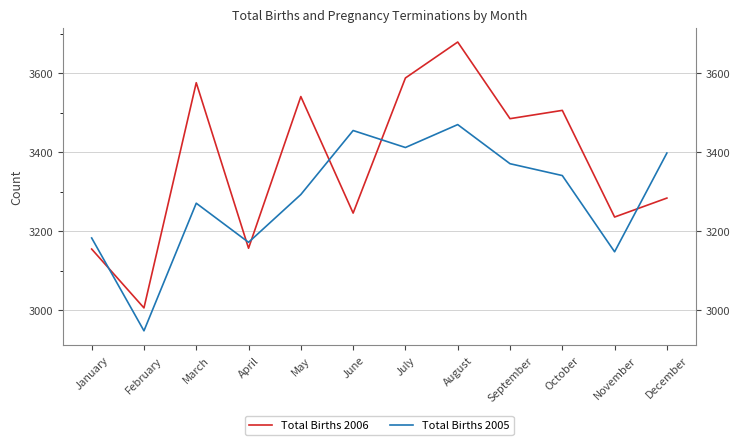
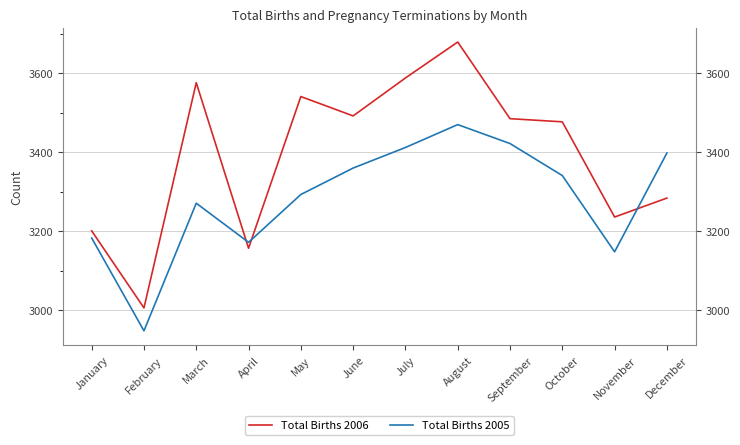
Total Births 2006, January: 3160 -> 3200
Total Births 2006, June: 3250 -> 3490
Total Births 2005, June: 3460 -> 3360
Total Births 2005, September: 3370 -> 3420
Total Births 2006, October: 3510 -> 3480
